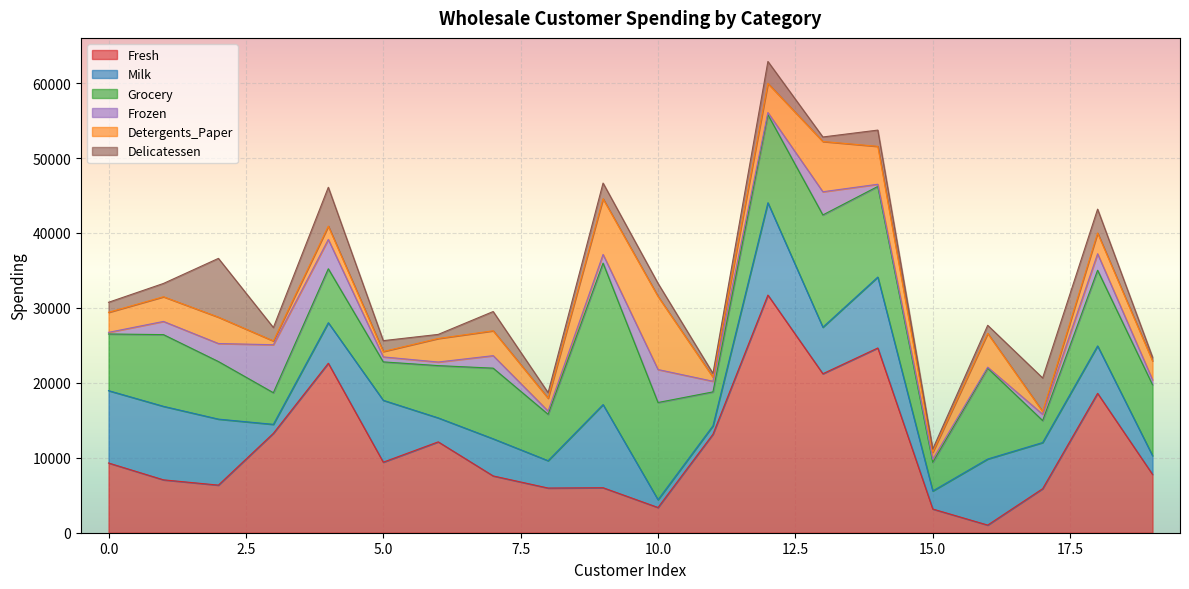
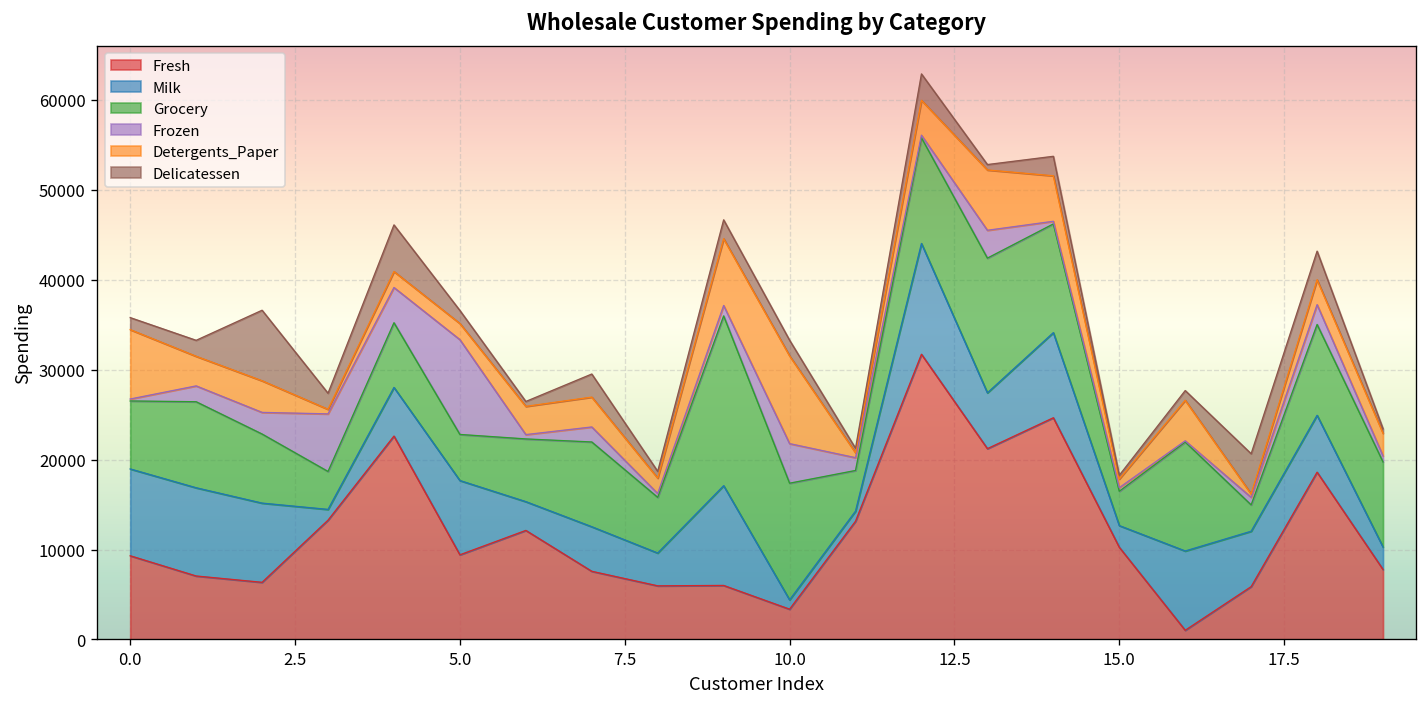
Detergents_Paper, 0.0: 3000 -> 8000
Frozen, 5.0: 1000 -> 11000
Detergents_Paper, 5.0: 1000 -> 2000
Fresh, 15.0: 3000 -> 10000
